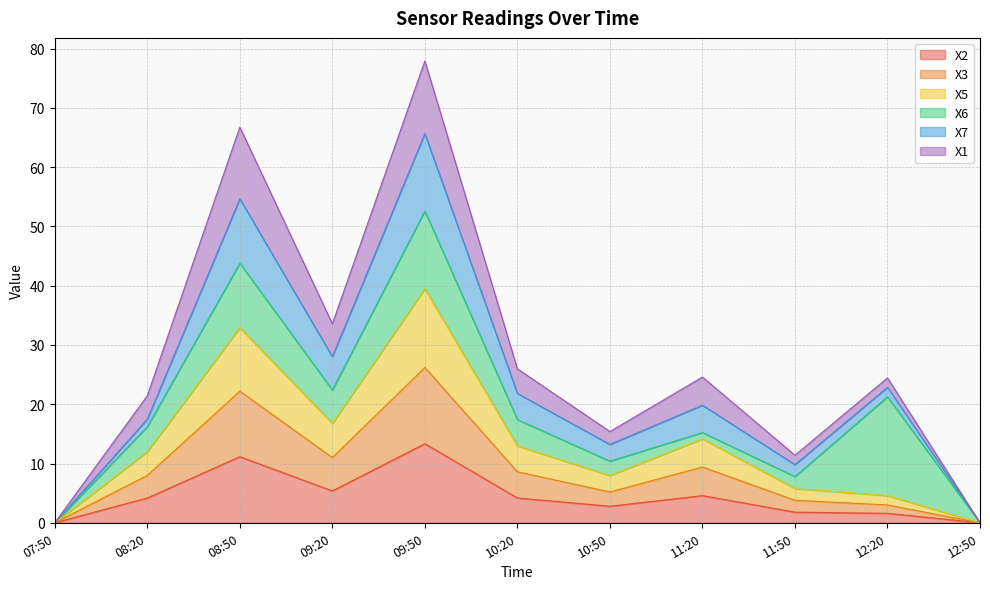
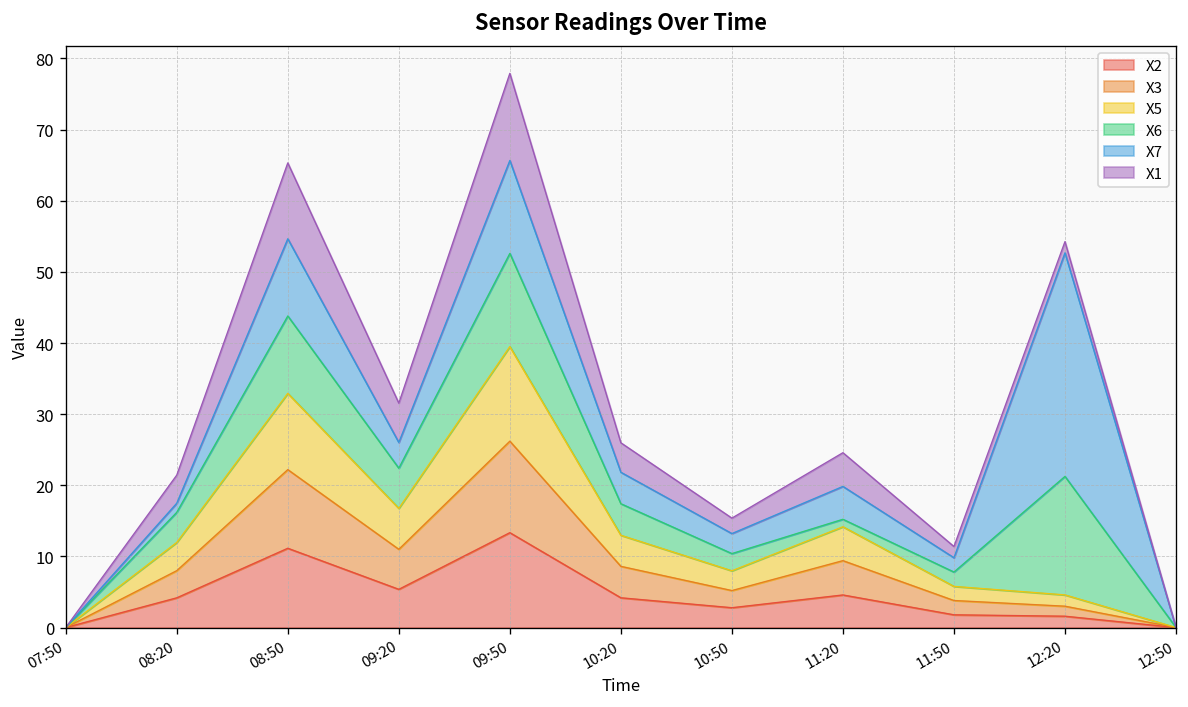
X1, 08:50: 12 -> 11
X7, 09:20: 6 -> 4
X7, 12:20: 2 -> 31
